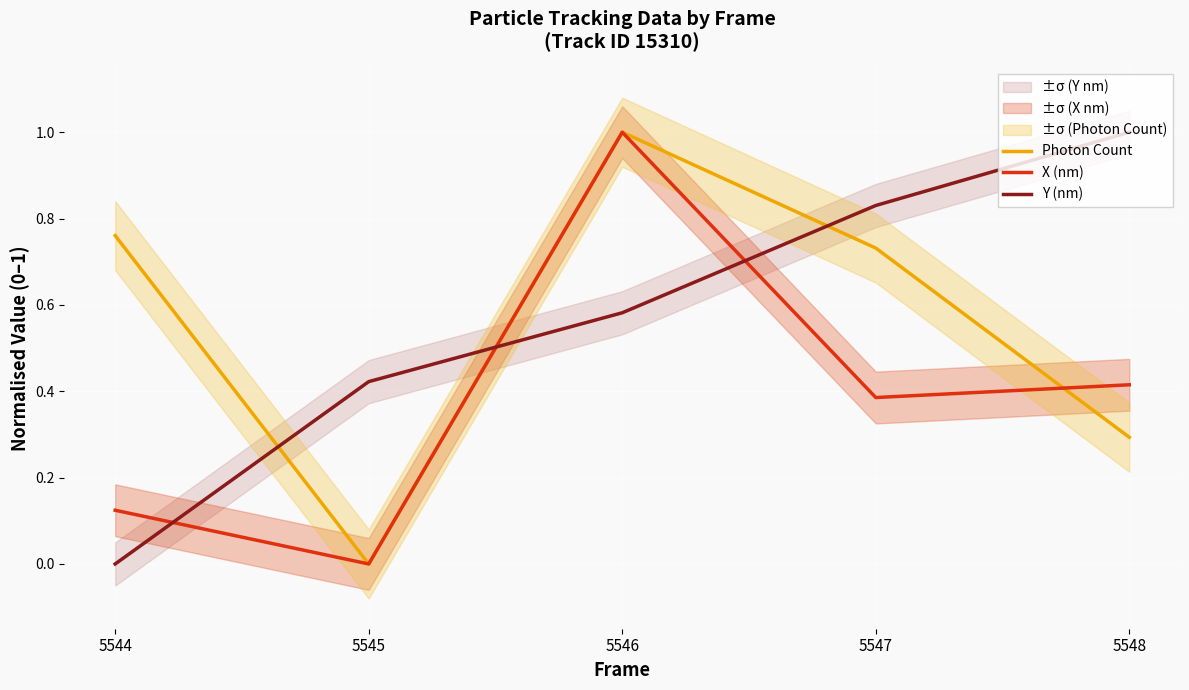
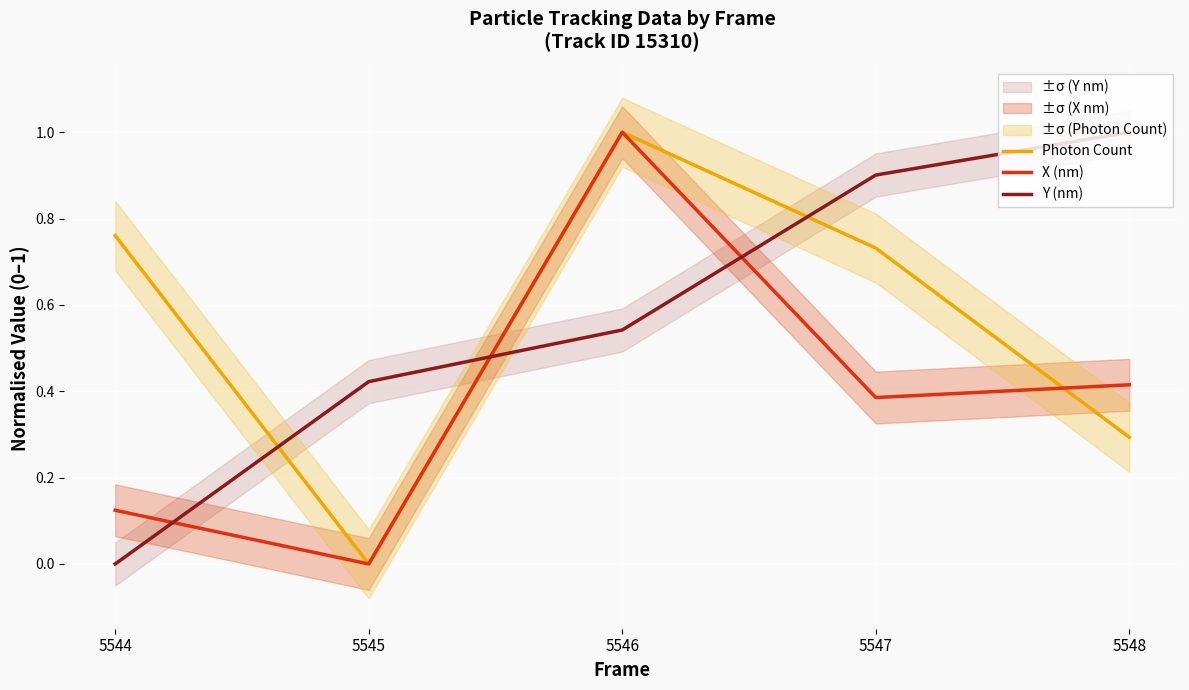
Y (nm), 5546: 0.58 -> 0.54
Y (nm), 5547: 0.83 -> 0.90
